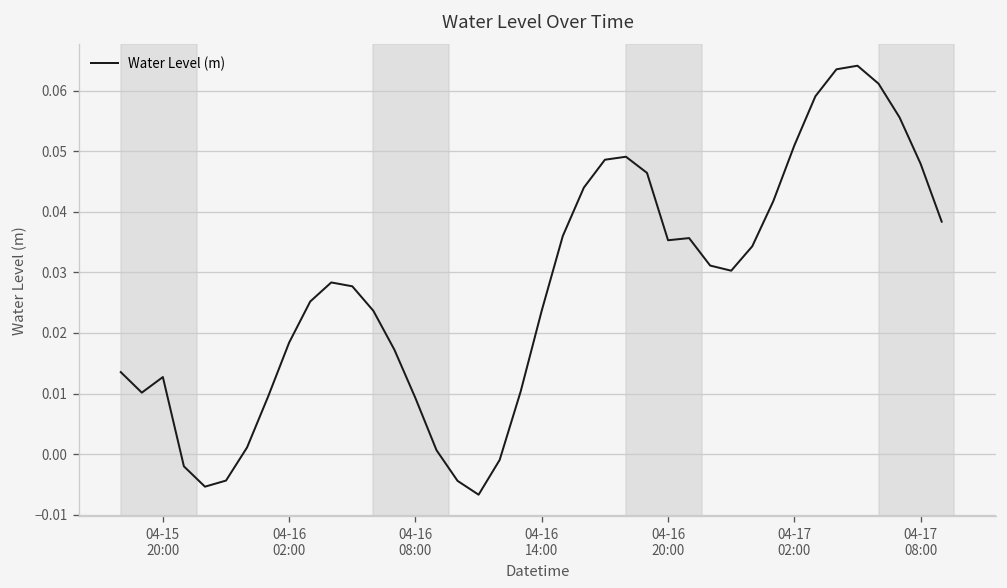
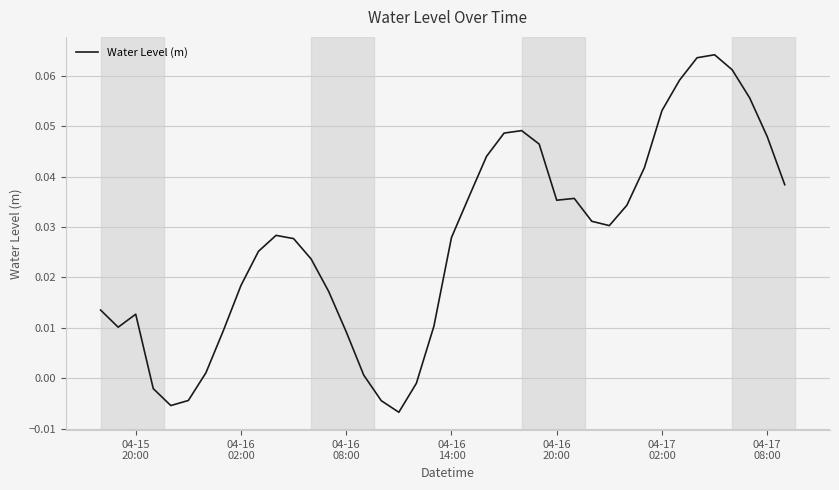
04-16 14:00: 0.024 -> 0.028
04-17 02:00: 0.051 -> 0.053
